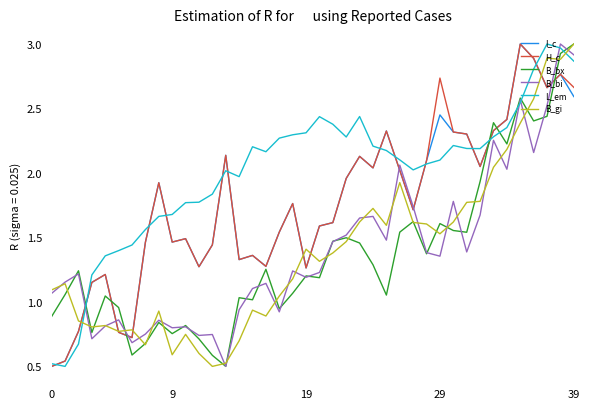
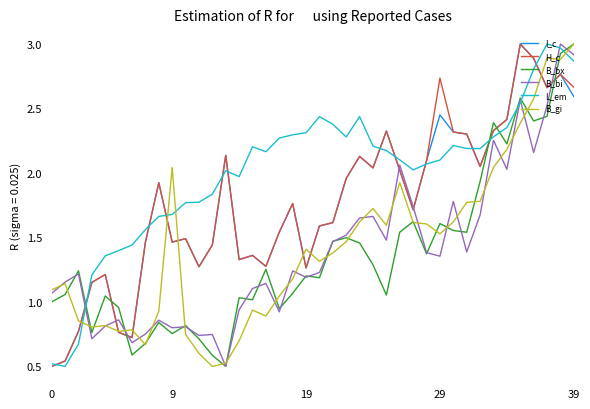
B_bx, 0: 0.89 -> 1.00
B_gi, 9: 0.59 -> 2.04
